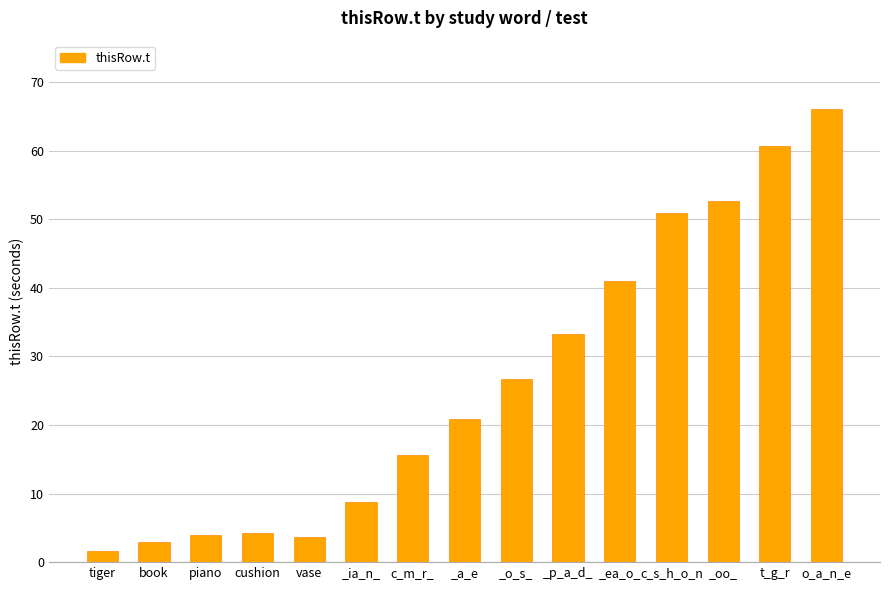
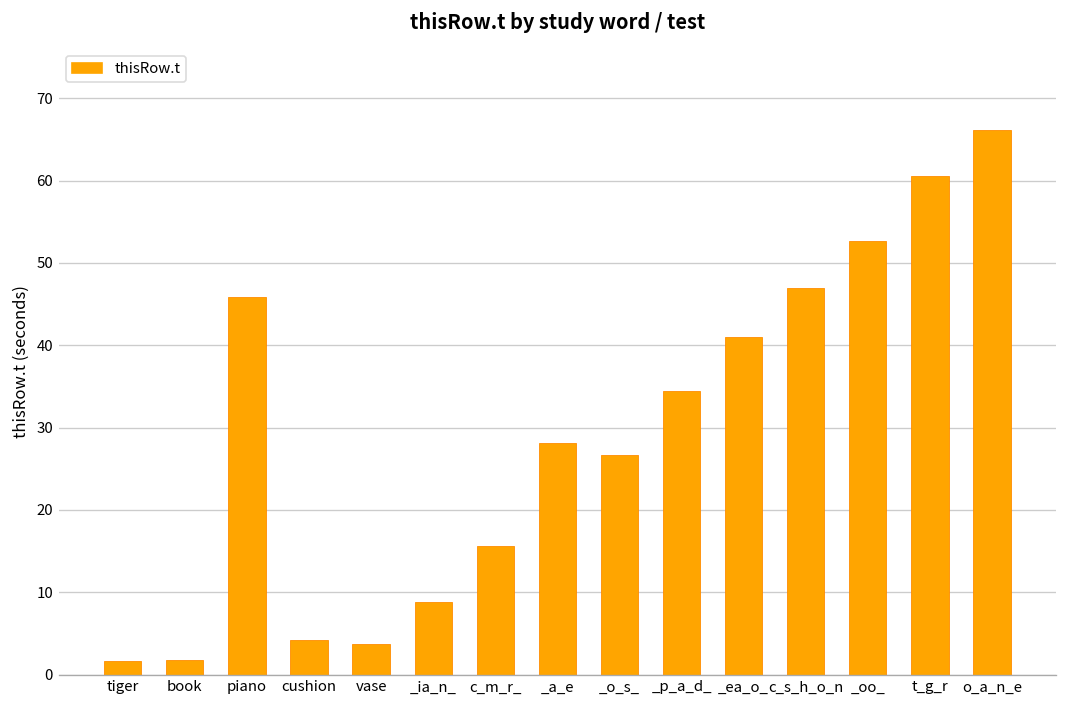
book: 3 -> 2
piano: 4 -> 46
_a_e: 21 -> 28
_p_a_d_: 33 -> 35
c_s_h_o_n: 51 -> 47
